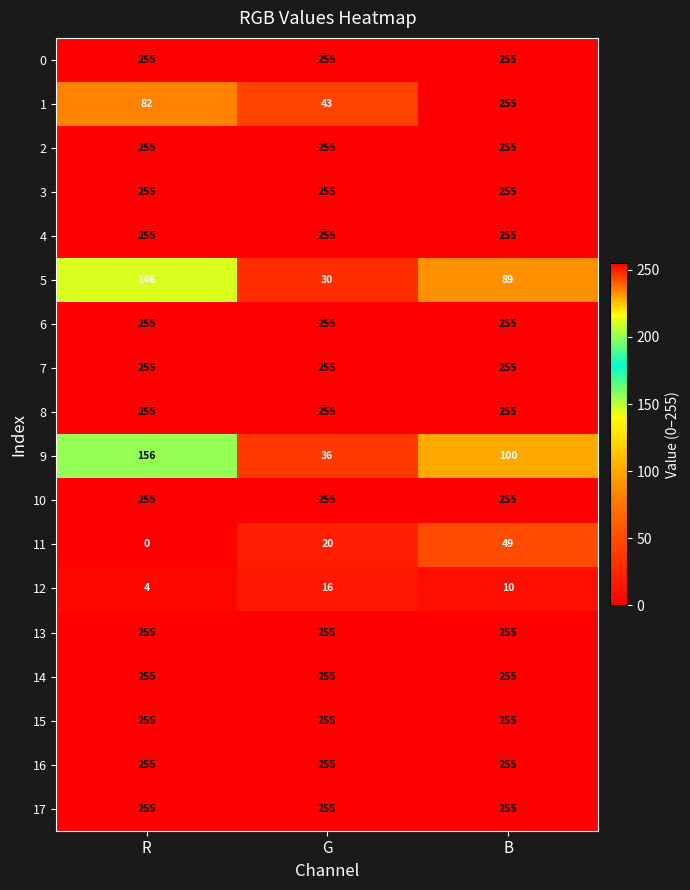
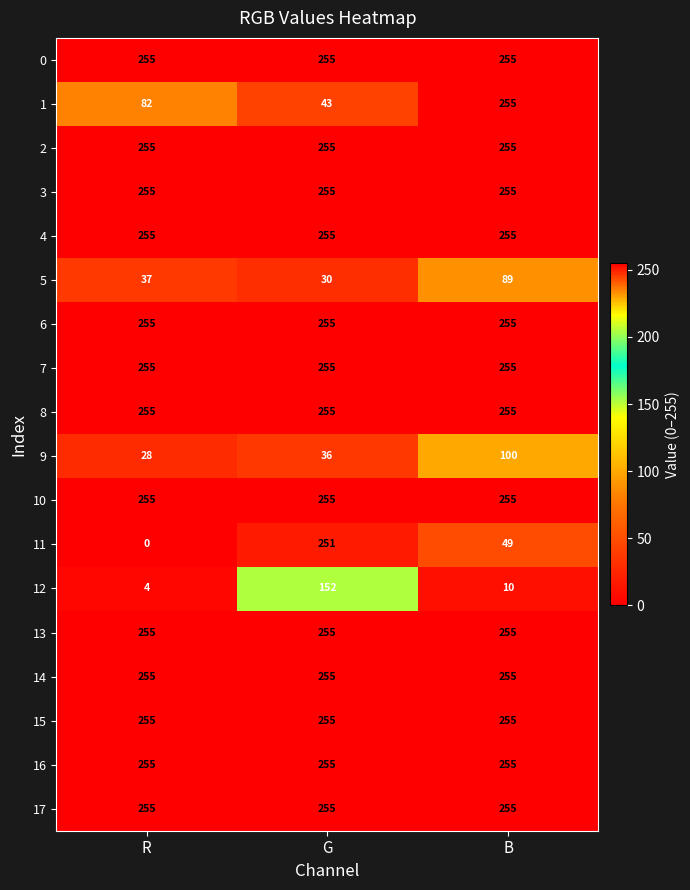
5, R: 146 -> 37
9, R: 156 -> 28
11, G: 20 -> 251
12, G: 16 -> 152
